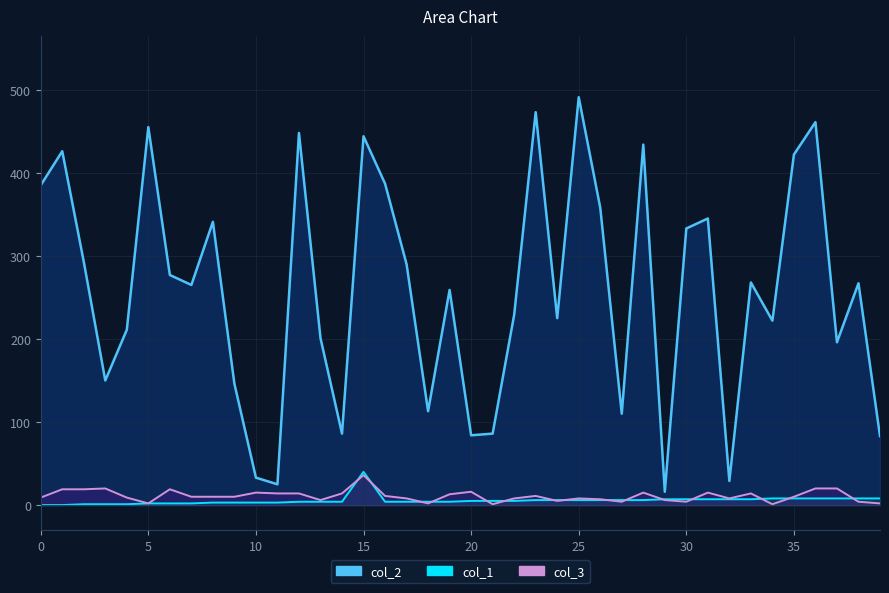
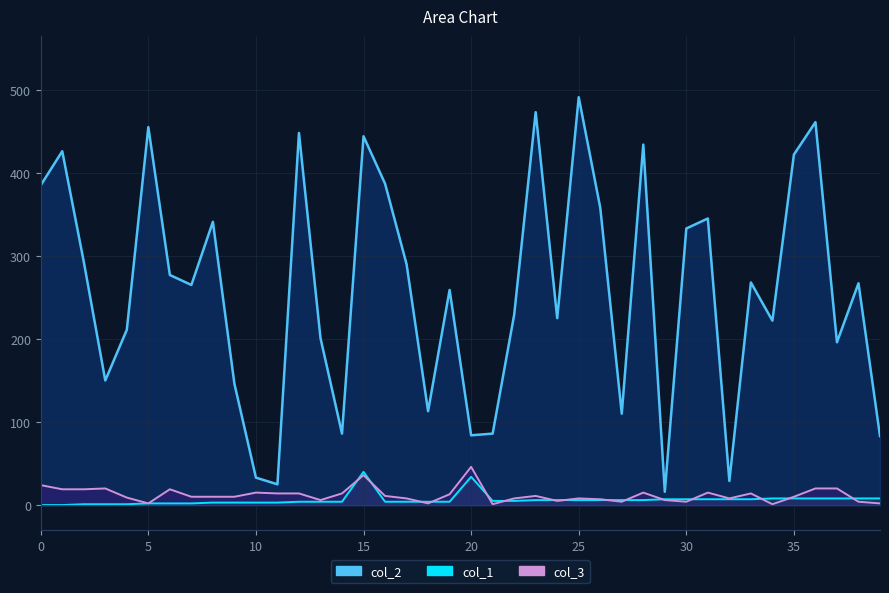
col_3, 0: 10 -> 20
col_1, 20: 10 -> 30
col_3, 20: 20 -> 50
